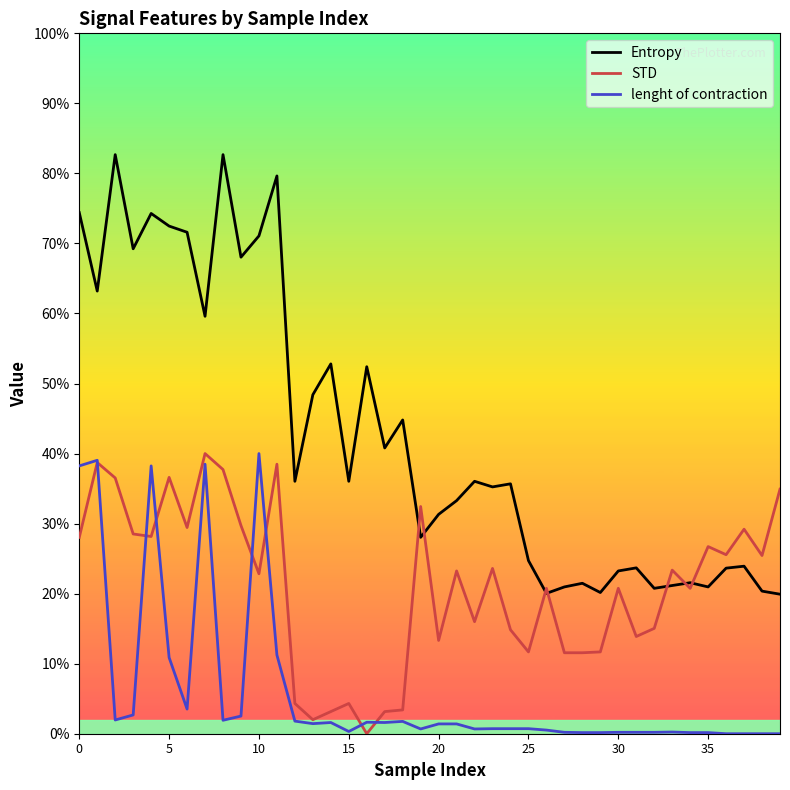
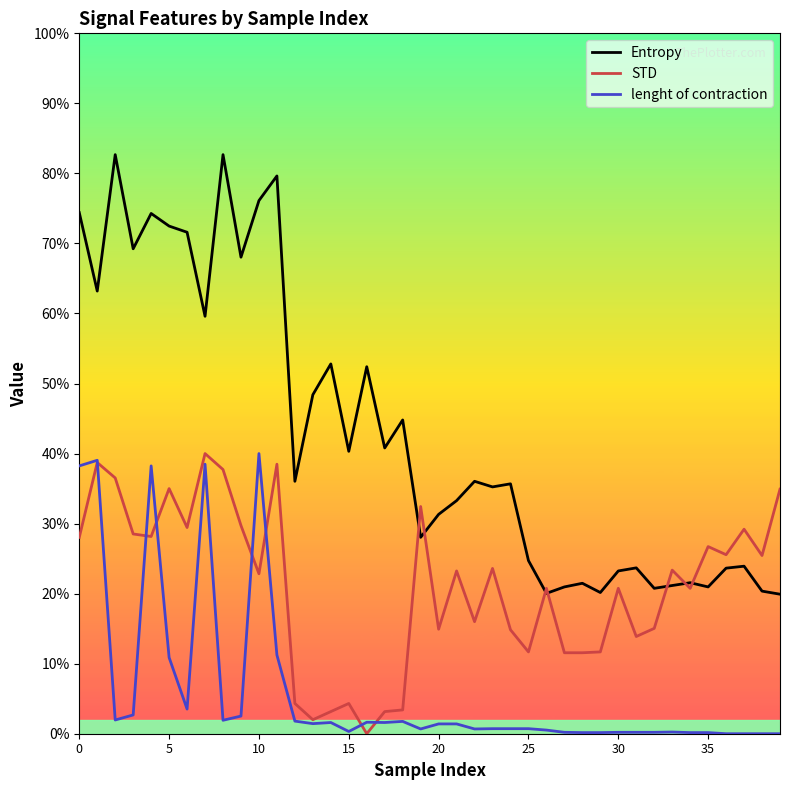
STD, 5: 37% -> 35%
Entropy, 10: 71% -> 76%
Entropy, 15: 36% -> 40%
STD, 20: 13% -> 15%
